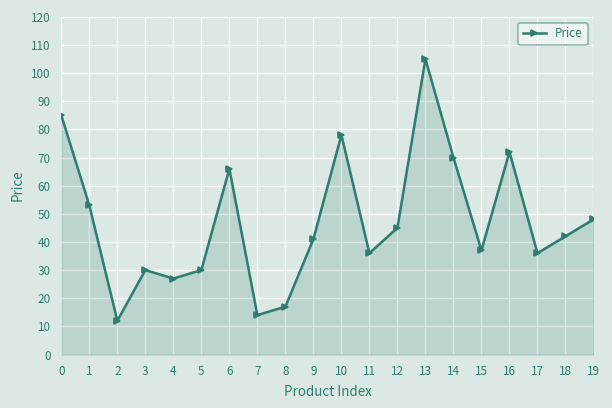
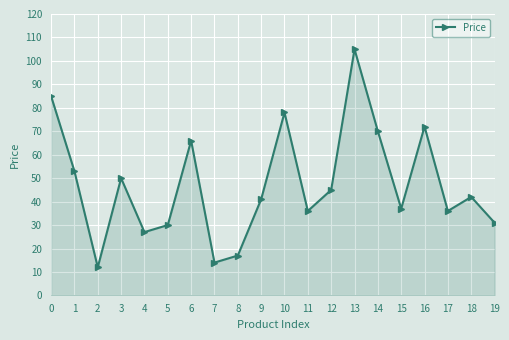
3: 30 -> 50
19: 48 -> 31
